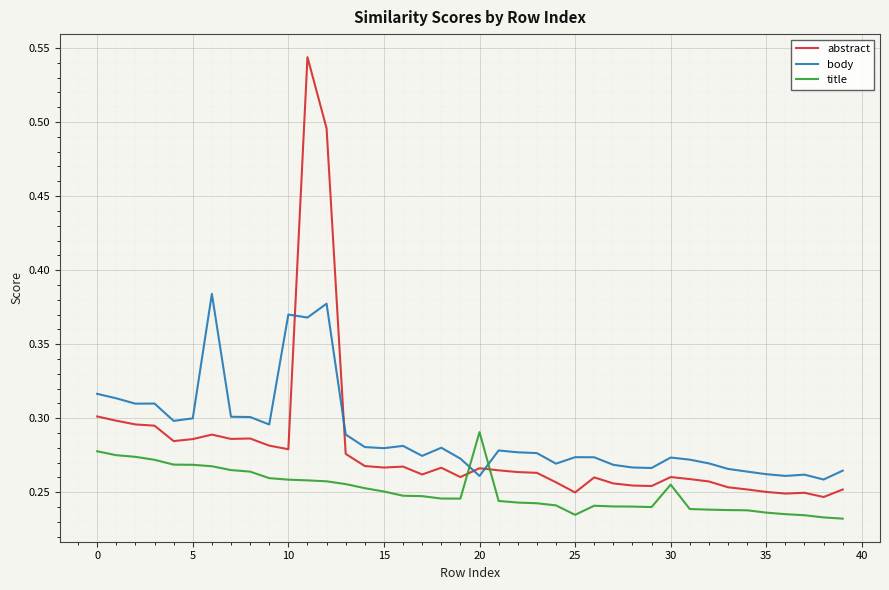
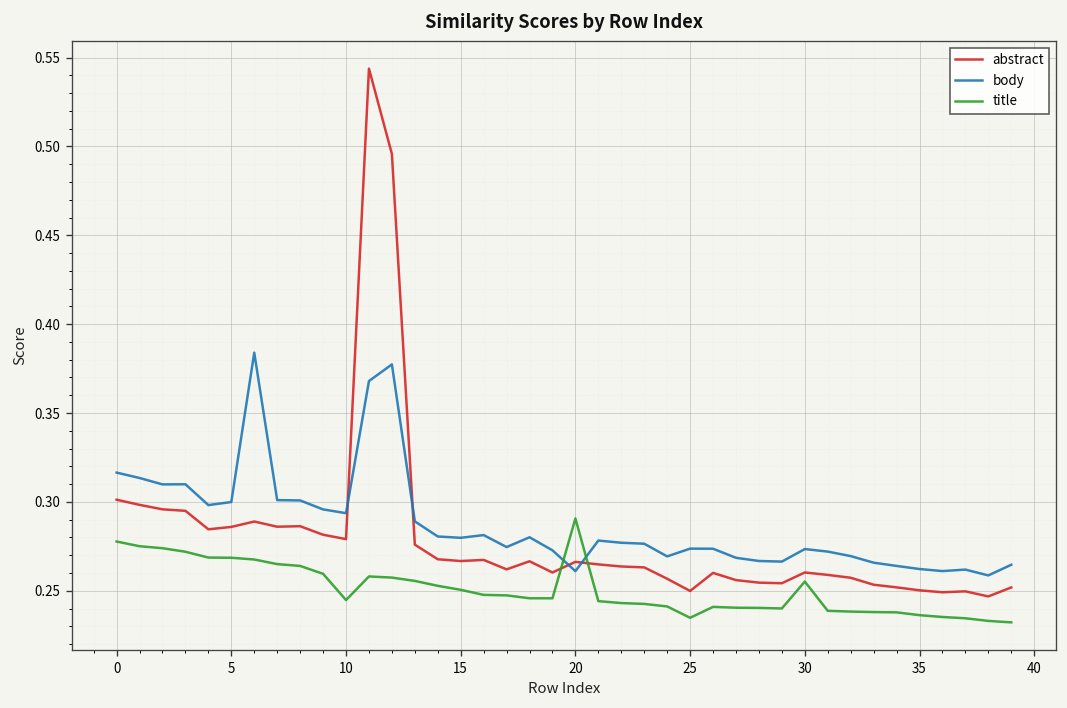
body, 10: 0.370 -> 0.294
title, 10: 0.259 -> 0.245
